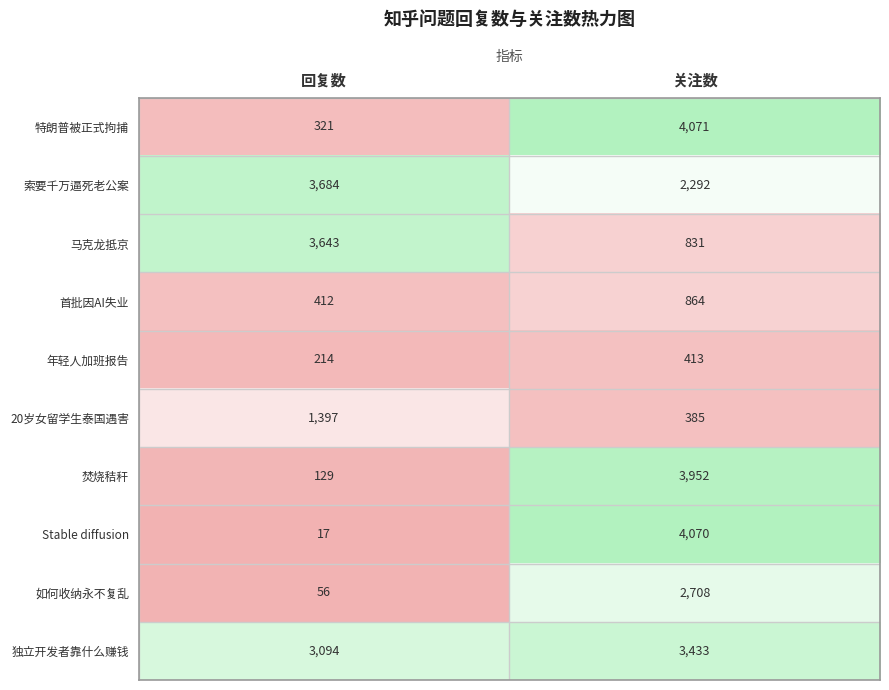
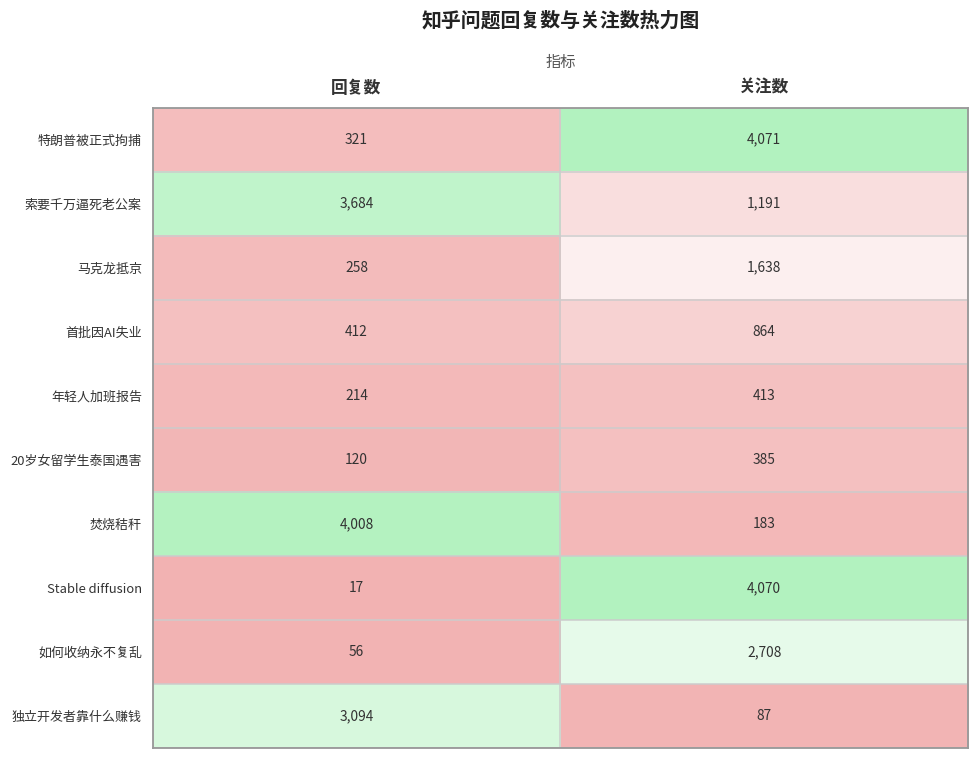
索要千万逼死老公案, 关注数: 2,292 -> 1,191
马克龙抵京, 回复数: 3,643 -> 258
马克龙抵京, 关注数: 831 -> 1,638
20岁女留学生泰国遇害, 回复数: 1,397 -> 120
焚烧秸秆, 回复数: 129 -> 4,008
焚烧秸秆, 关注数: 3,952 -> 183
独立开发者靠什么赚钱, 关注数: 3,433 -> 87
